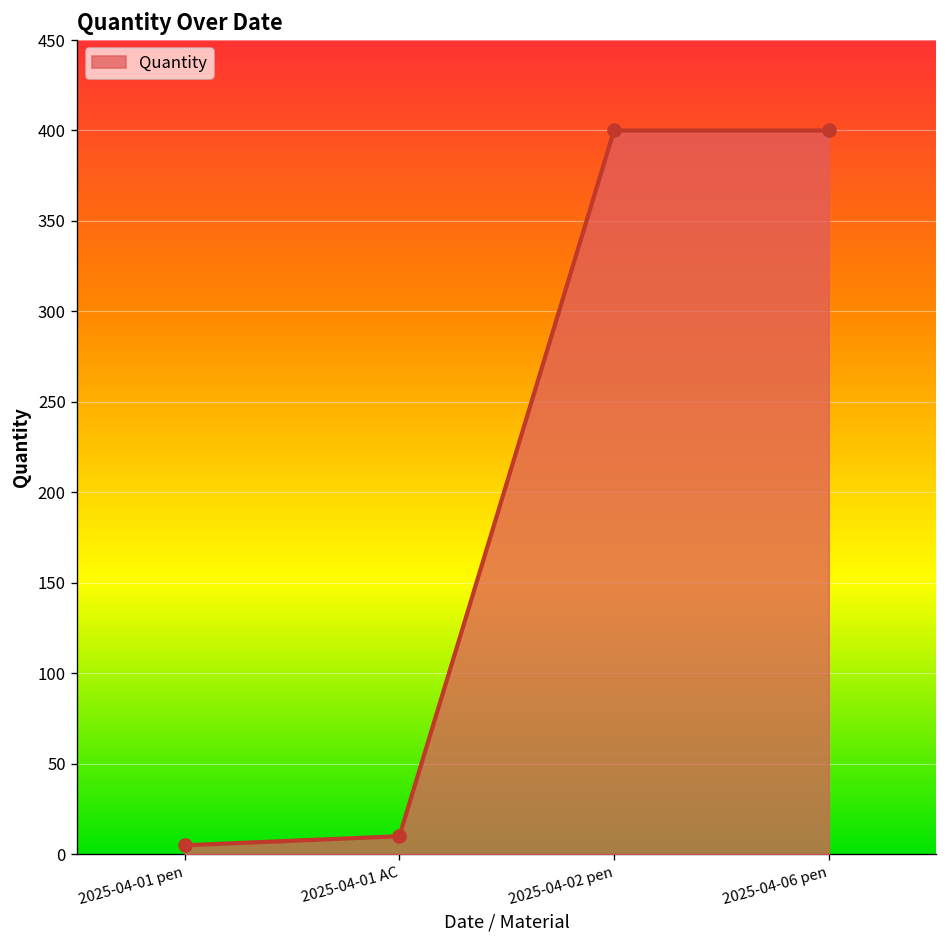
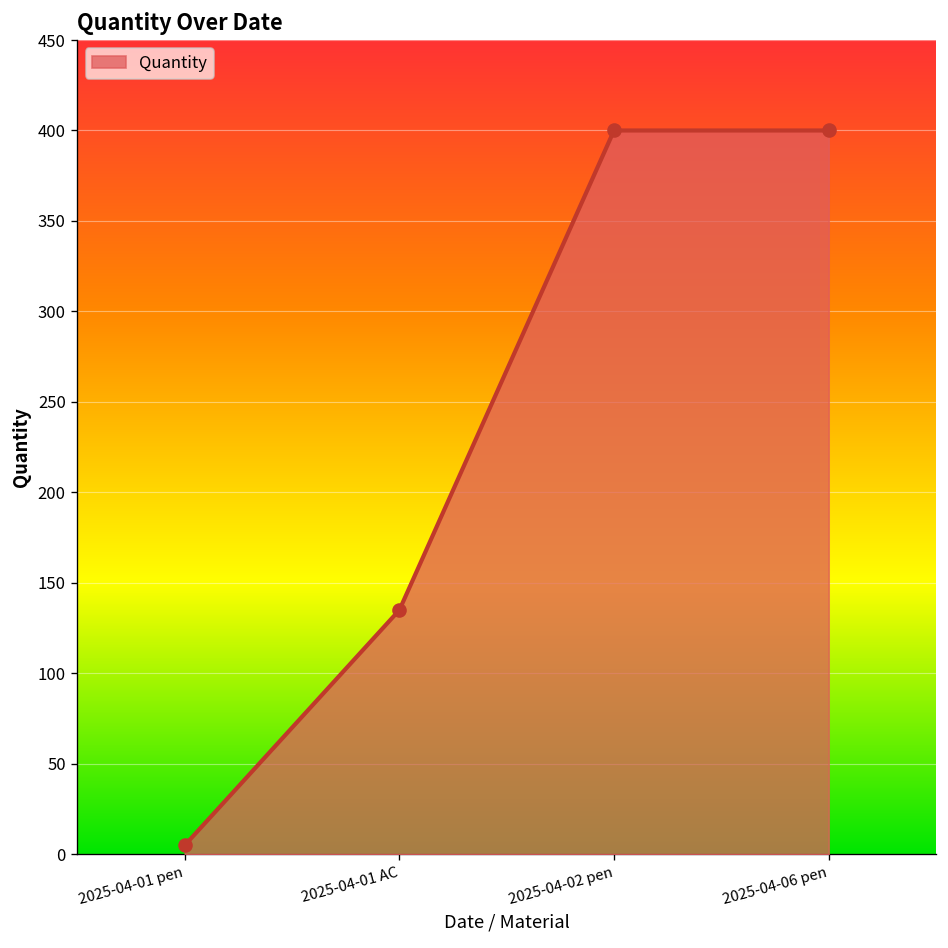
2025-04-01 AC: 10 -> 135
